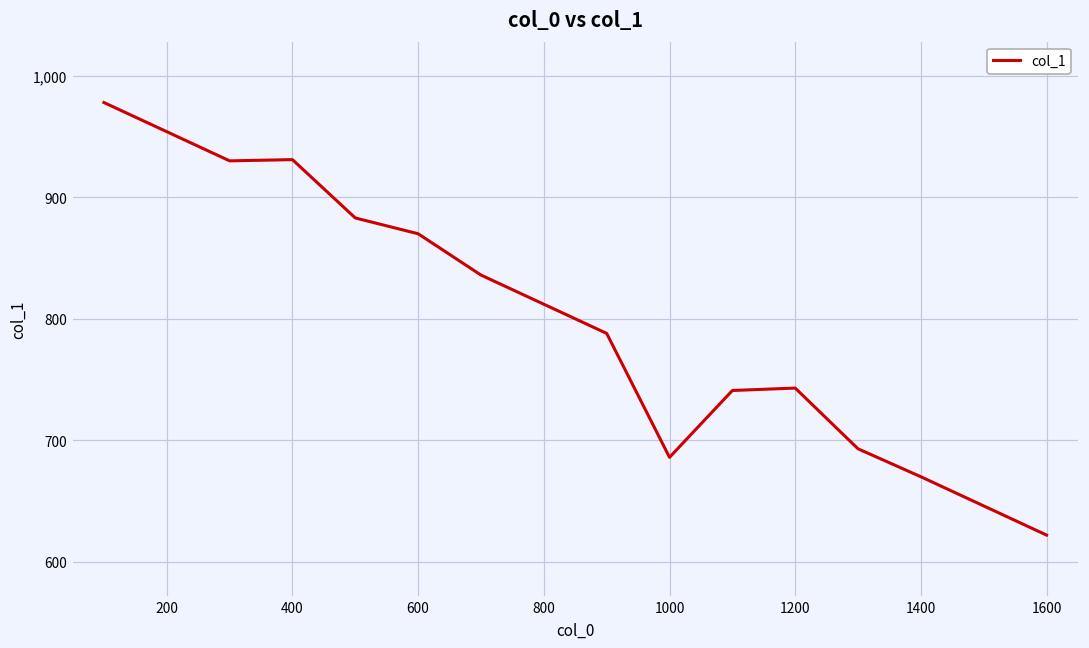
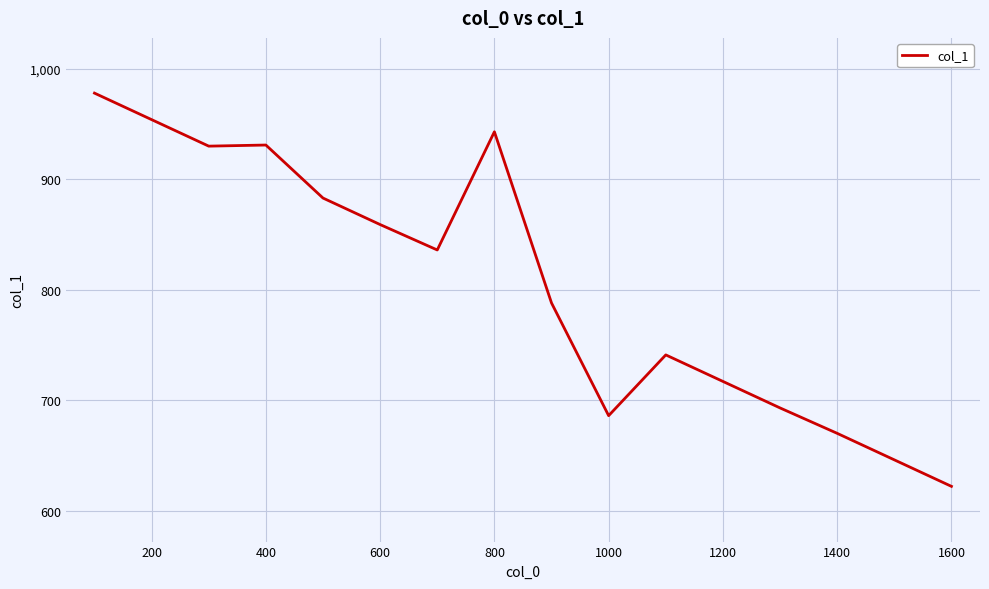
600: 870 -> 859
800: 812 -> 943
1200: 743 -> 717
